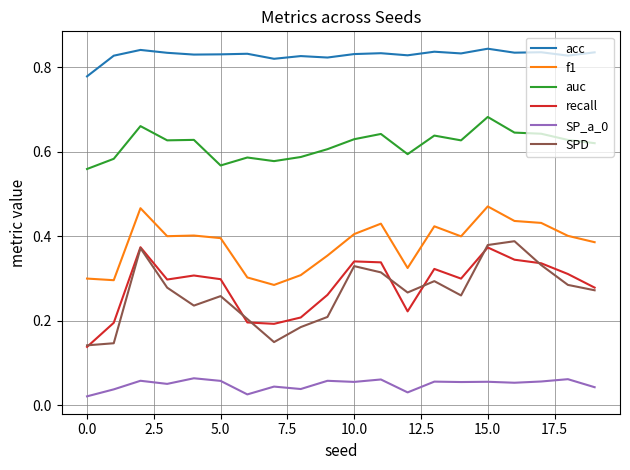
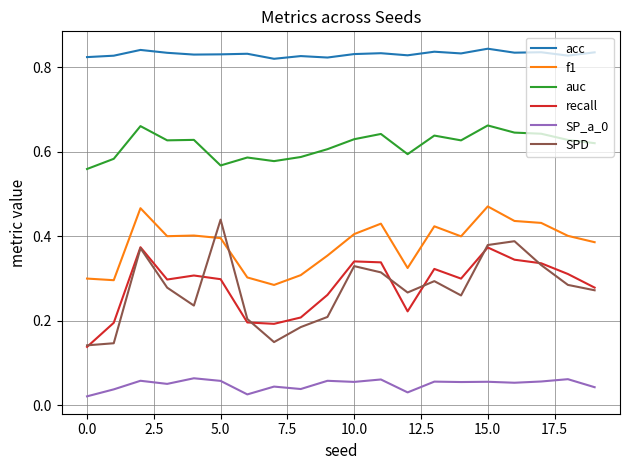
acc, 0.0: 0.78 -> 0.82
SPD, 5.0: 0.26 -> 0.44
auc, 15.0: 0.68 -> 0.66
